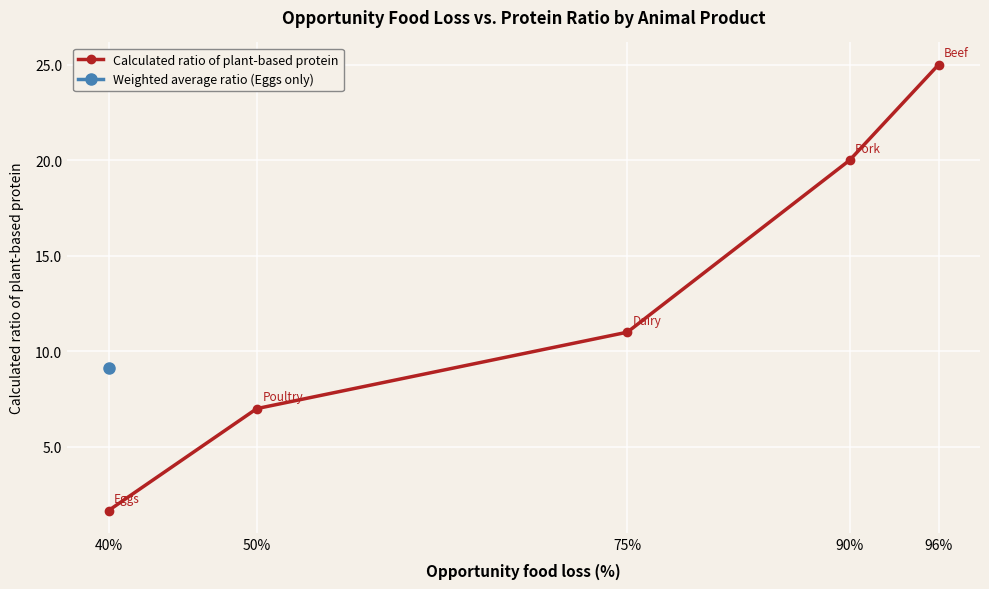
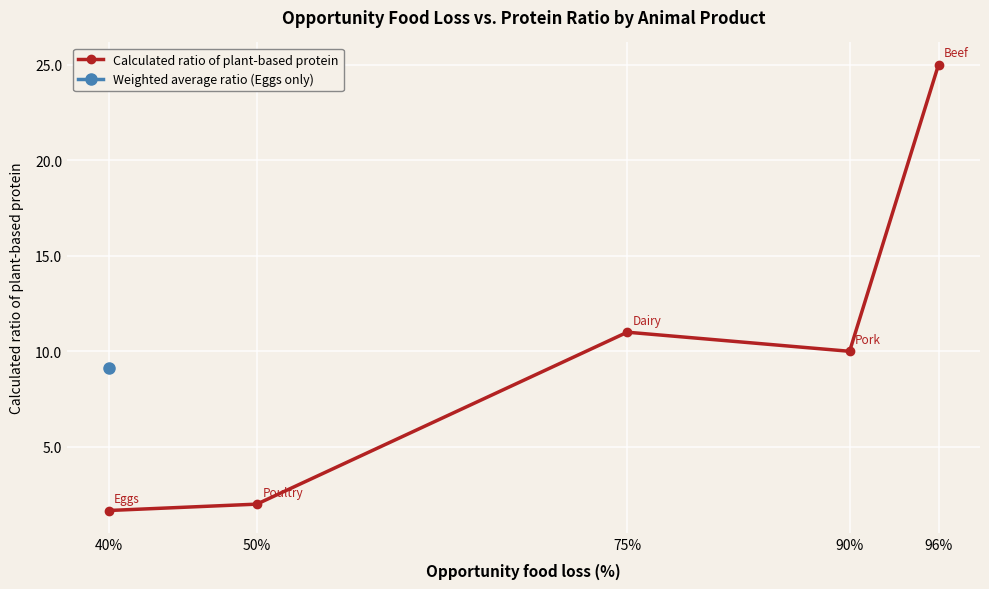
Calculated ratio of plant-based protein, 50%: 7 -> 2
Calculated ratio of plant-based protein, 90%: 20 -> 10
